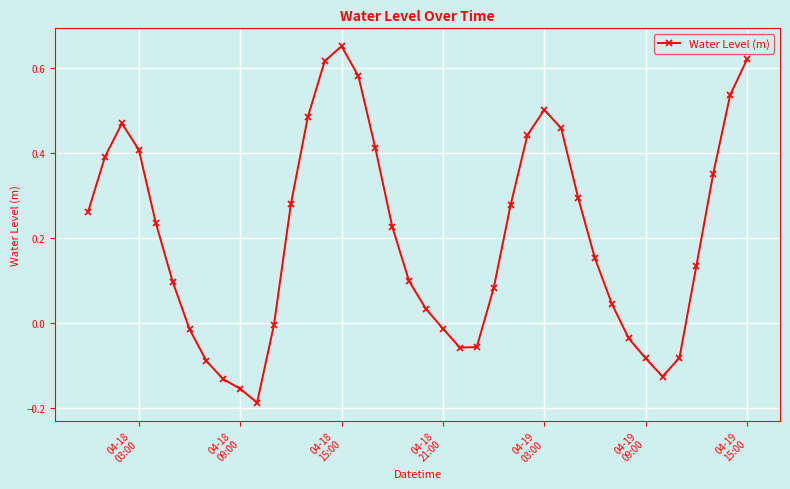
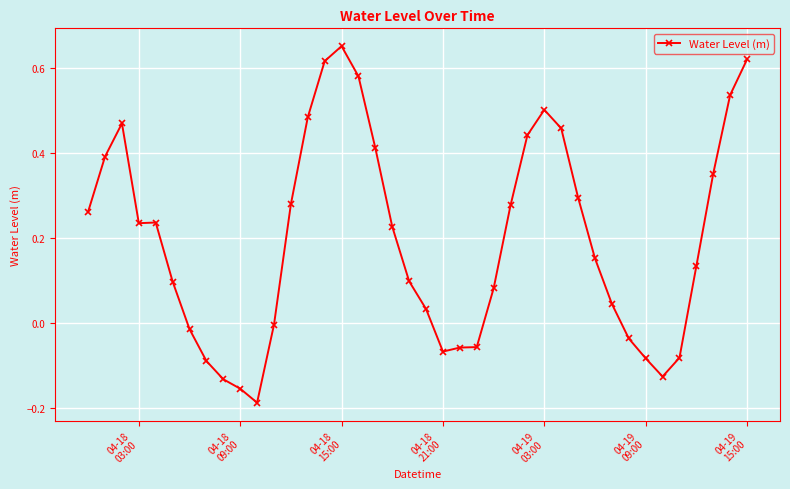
04-18 03:00: 0.41 -> 0.23
04-18 21:00: -0.01 -> -0.07
